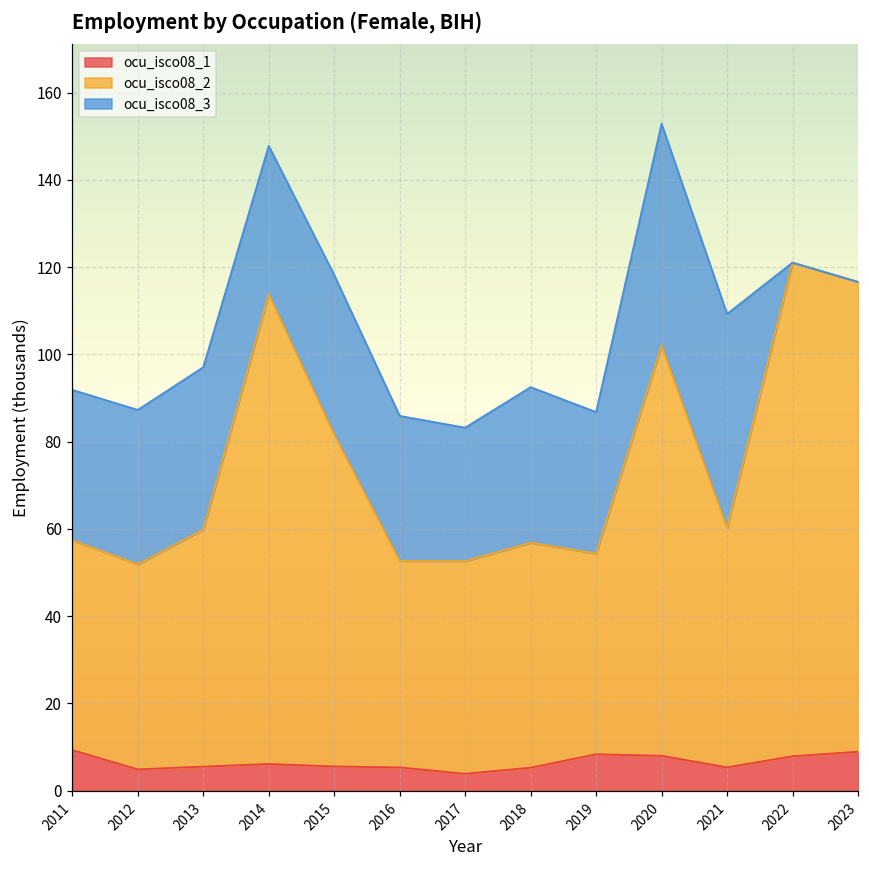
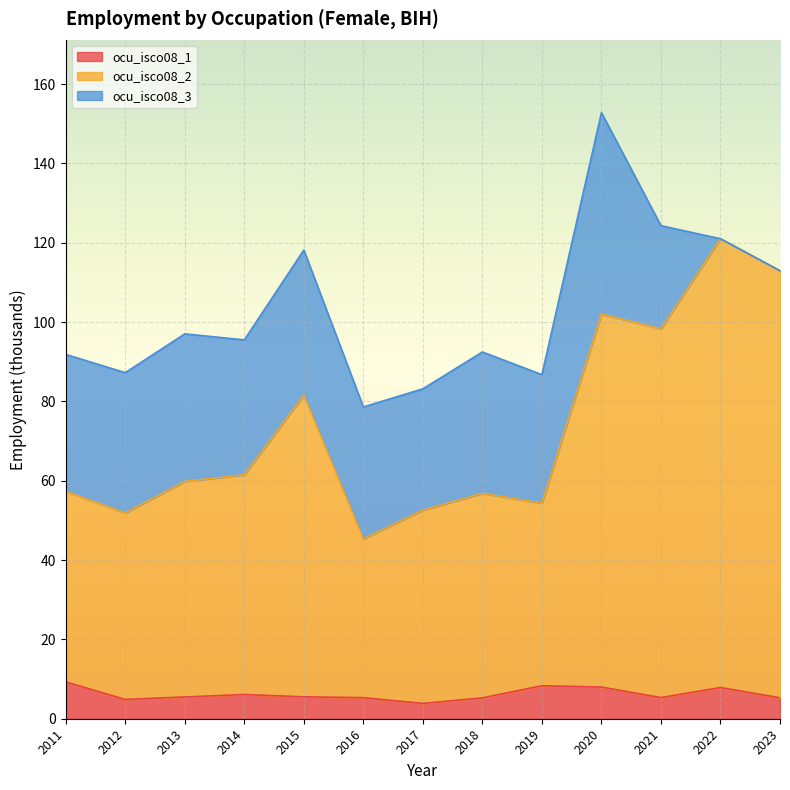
ocu_isco08_2, 2014: 108 -> 55
ocu_isco08_2, 2016: 47 -> 40
ocu_isco08_2, 2021: 55 -> 93
ocu_isco08_3, 2021: 49 -> 26
ocu_isco08_1, 2023: 9 -> 5
